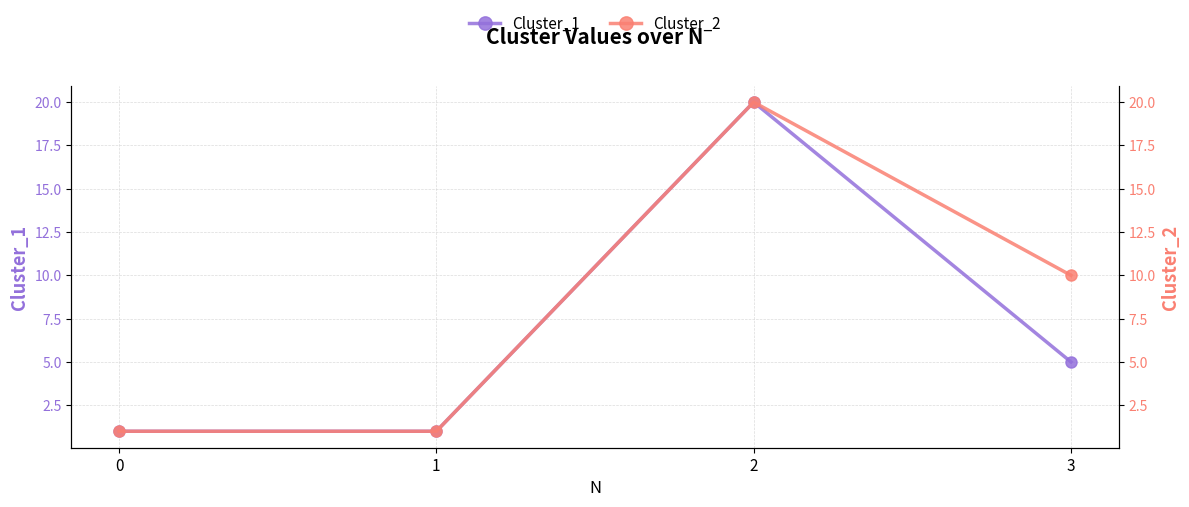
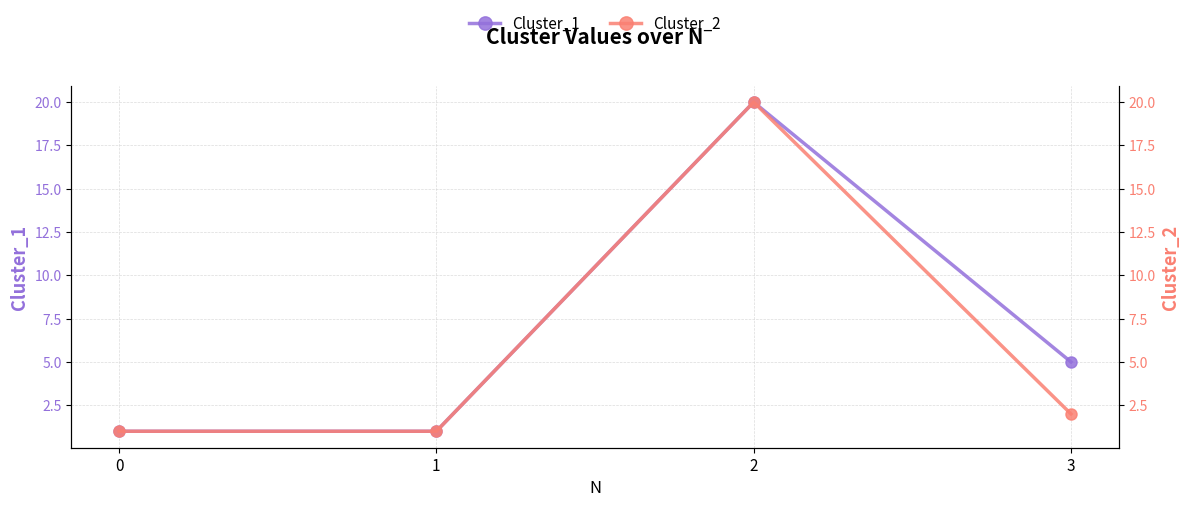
Cluster_2, 3: 10 -> 2
